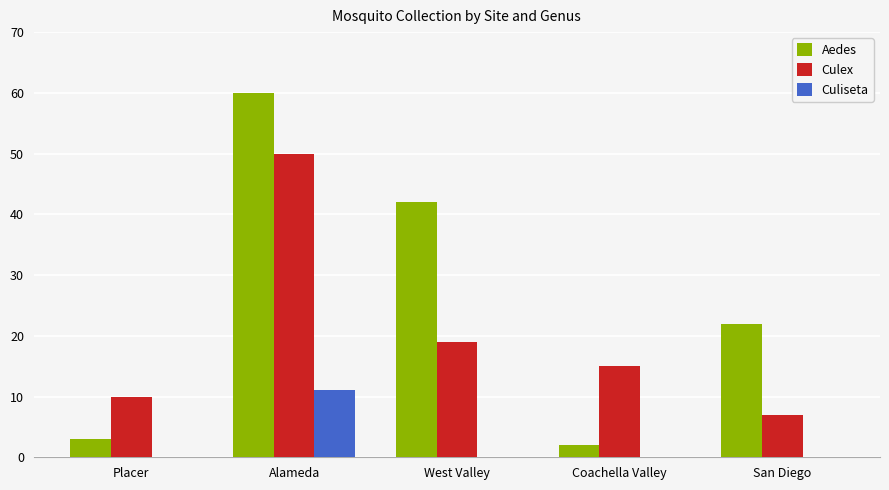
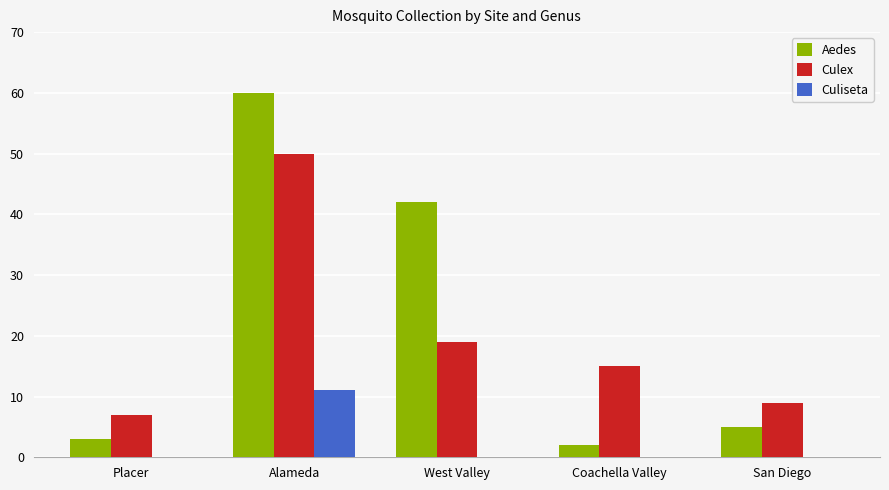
Culex, Placer: 10 -> 7
Aedes, San Diego: 22 -> 5
Culex, San Diego: 7 -> 9
